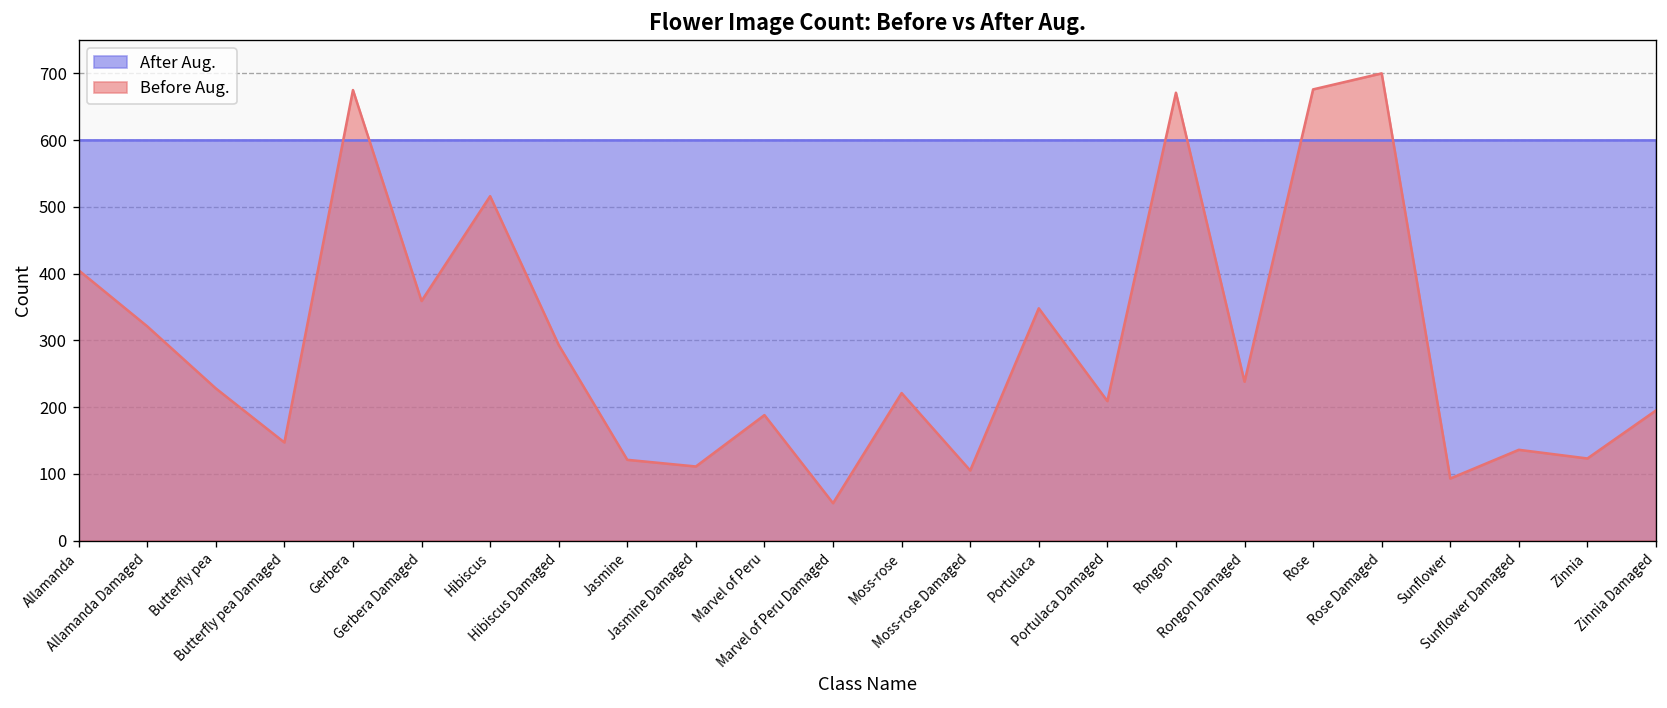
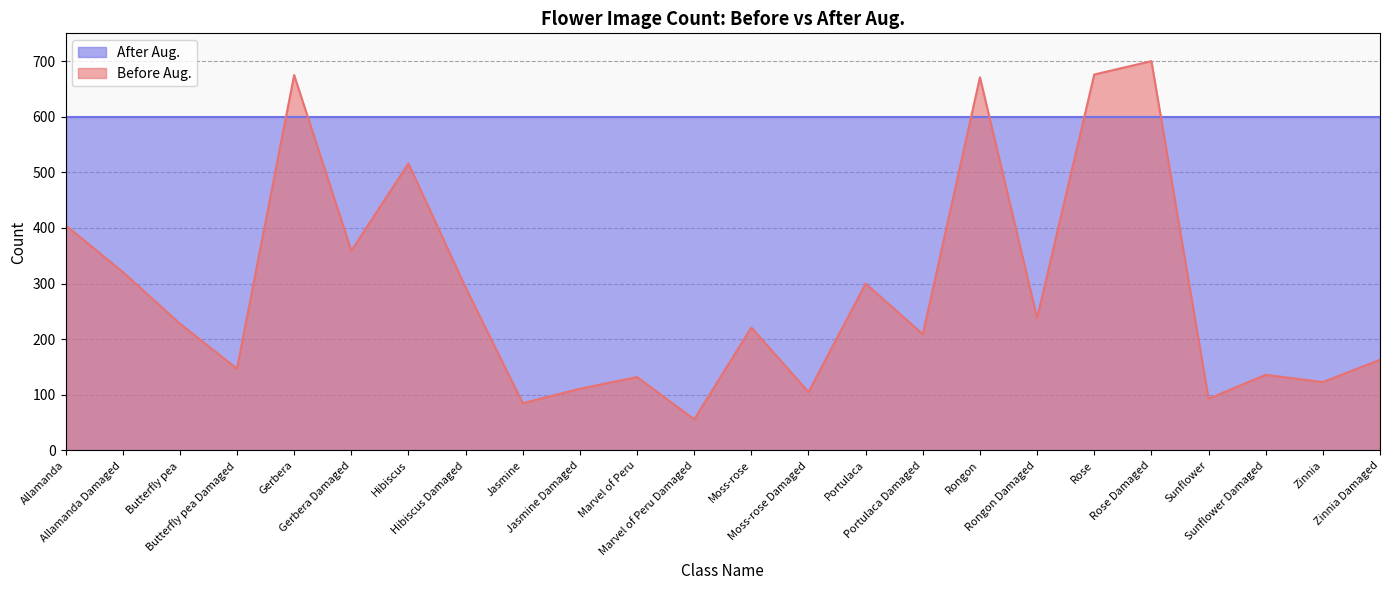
Before Aug., Jasmine: 120 -> 90
Before Aug., Marvel of Peru: 190 -> 130
Before Aug., Portulaca: 350 -> 300
Before Aug., Zinnia Damaged: 200 -> 160
